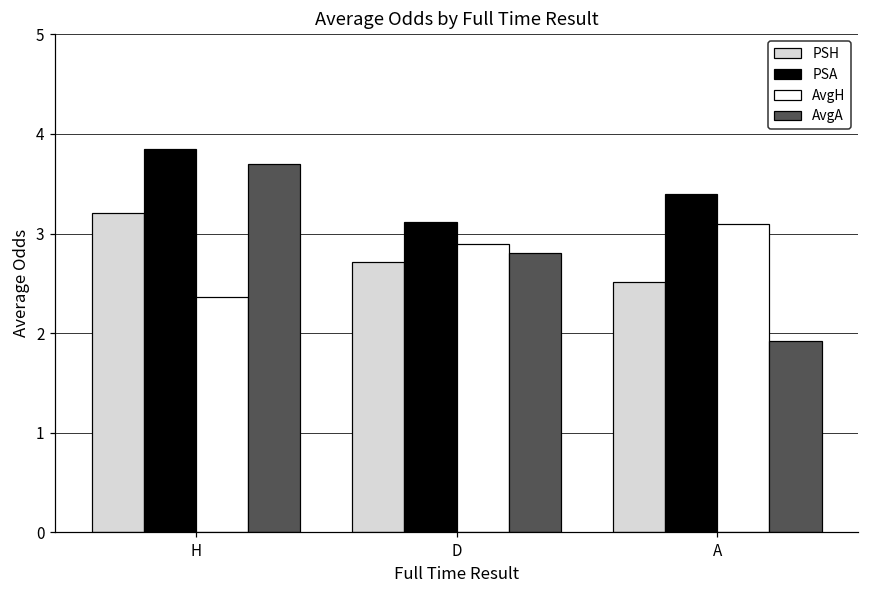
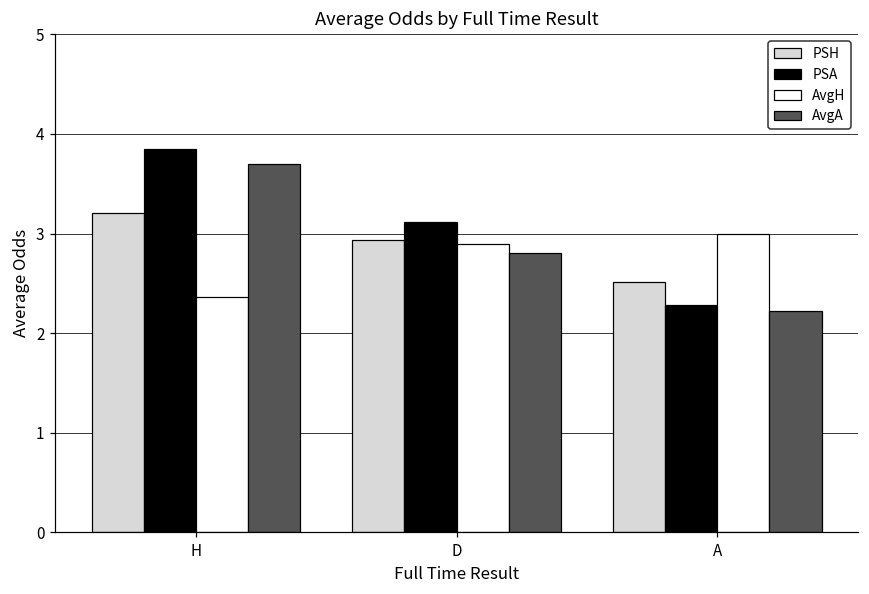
PSH, D: 2.7 -> 2.9
PSA, A: 3.4 -> 2.3
AvgH, A: 3.1 -> 3.0
AvgA, A: 1.9 -> 2.2
